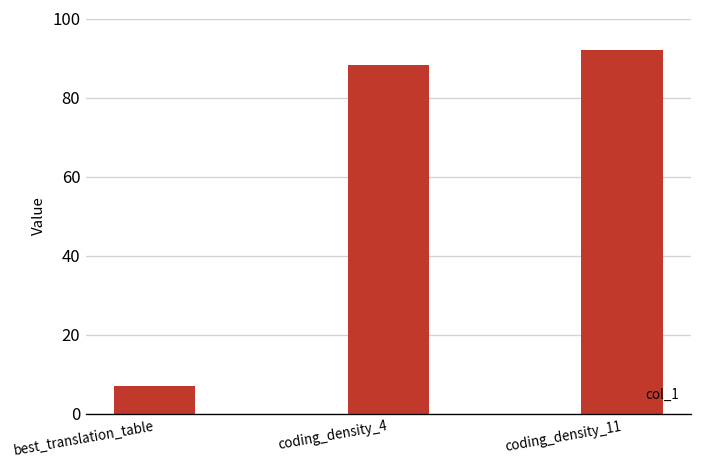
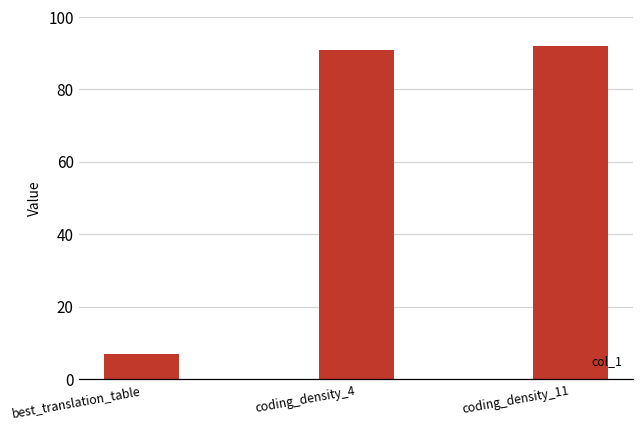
coding_density_4: 88 -> 91
